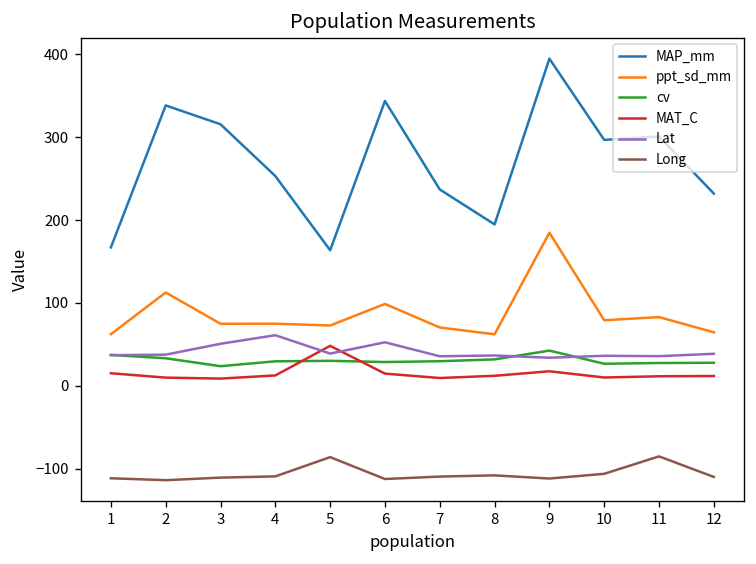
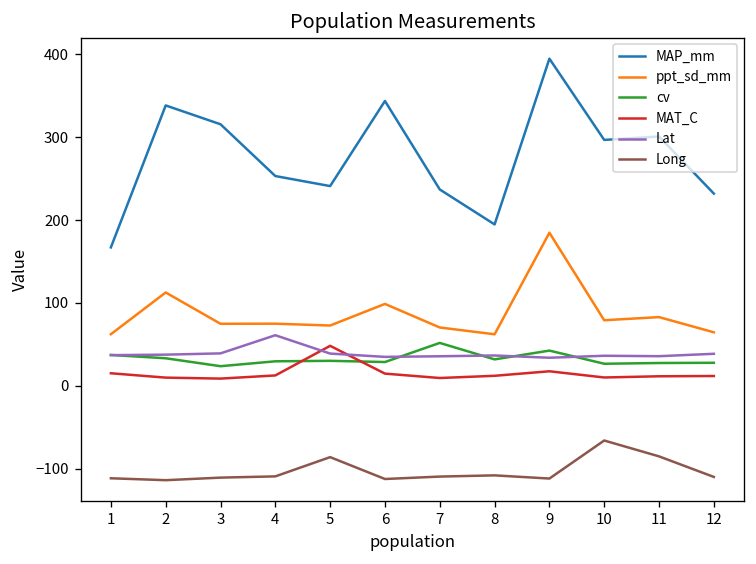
Lat, 3: 50 -> 40
MAP_mm, 5: 160 -> 240
Lat, 6: 50 -> 30
cv, 7: 30 -> 50
Long, 10: -110 -> -70
